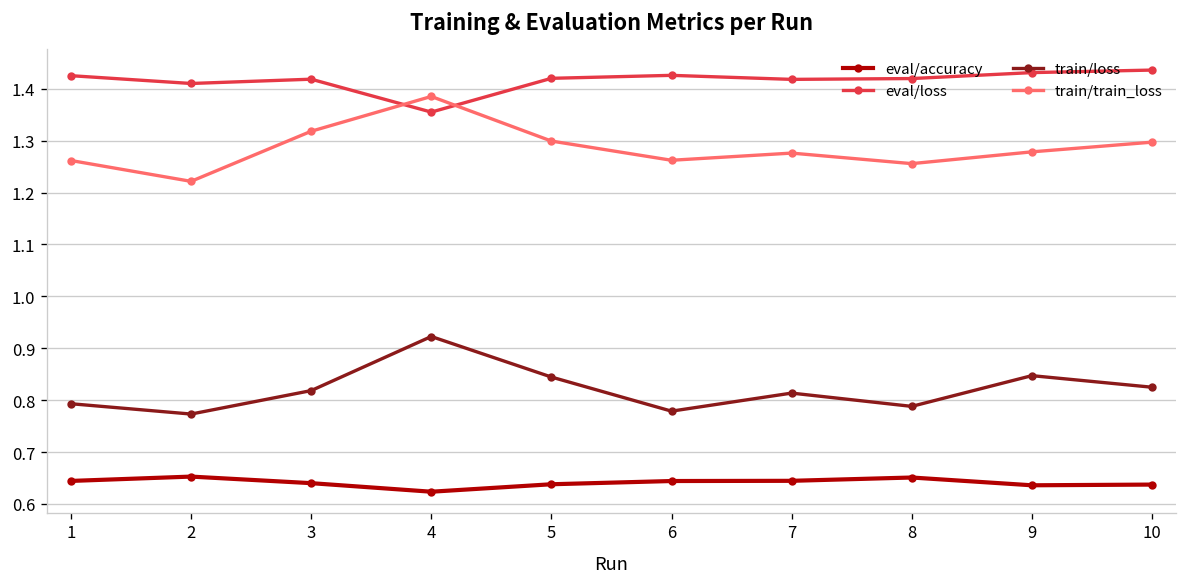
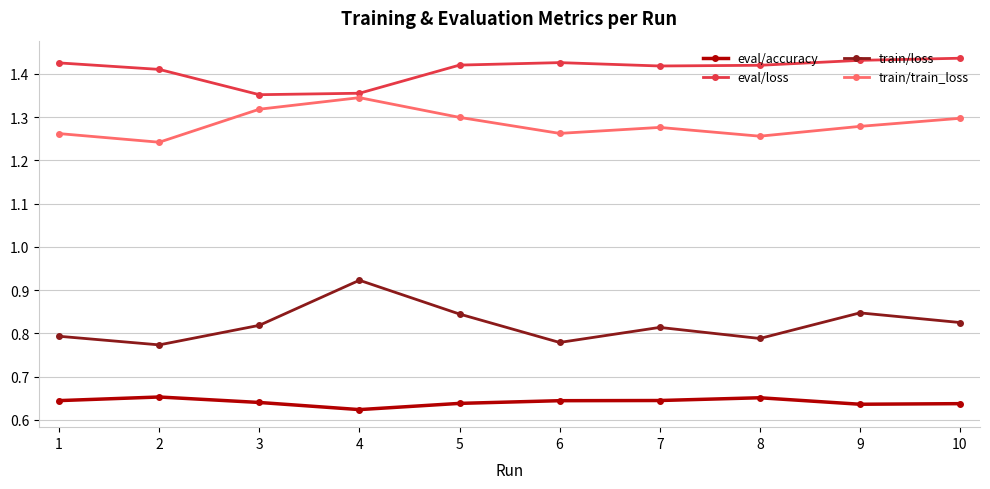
train/train_loss, 2: 1.22 -> 1.24
eval/loss, 3: 1.42 -> 1.35
train/train_loss, 4: 1.39 -> 1.34
